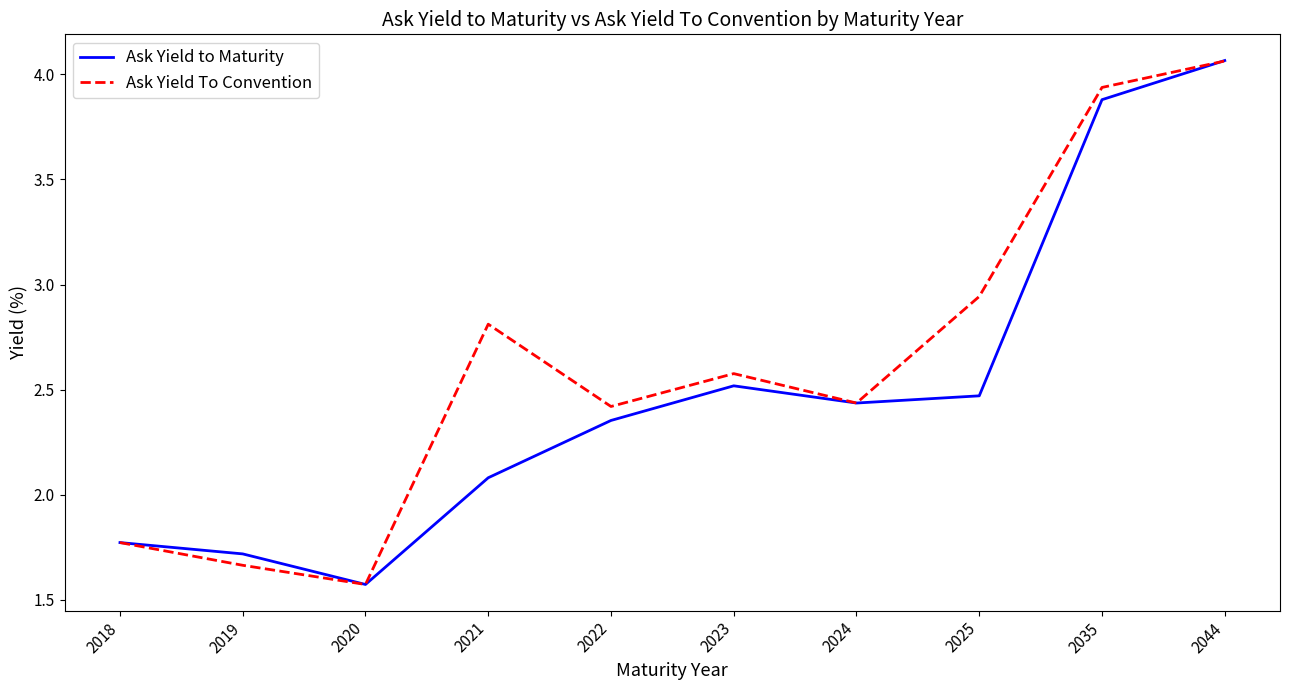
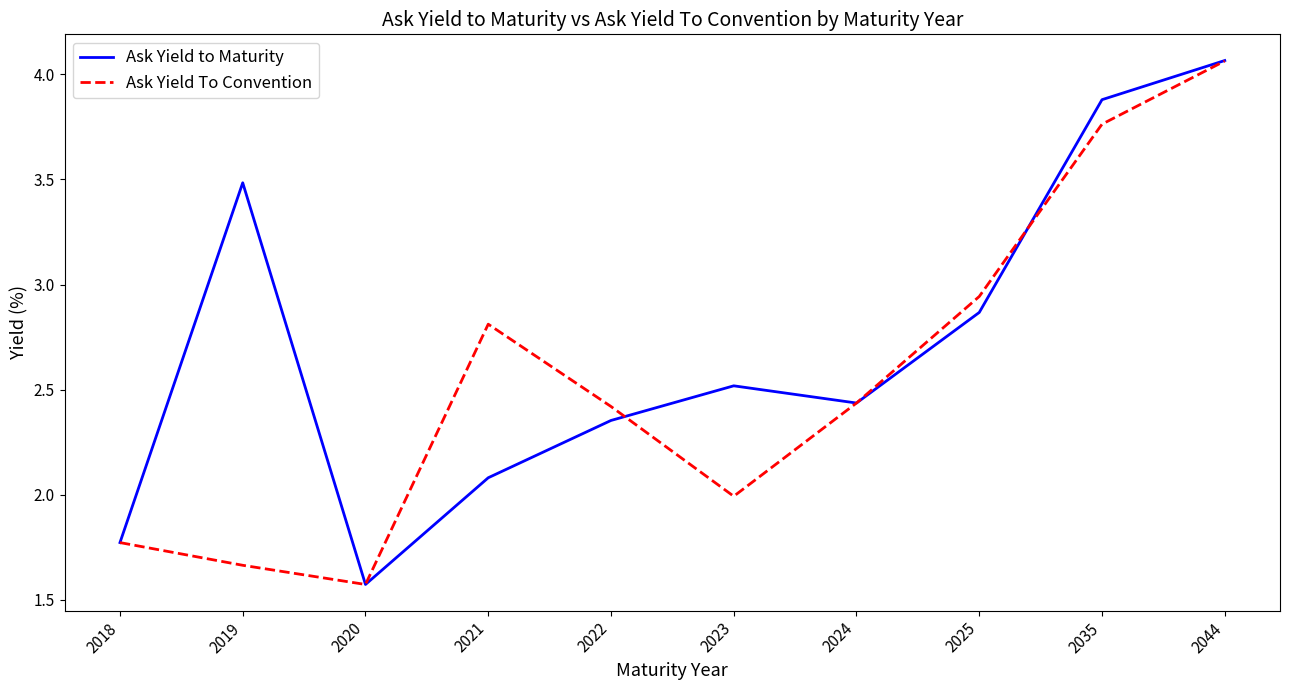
Ask Yield to Maturity, 2019: 1.72 -> 3.48
Ask Yield To Convention, 2023: 2.58 -> 1.99
Ask Yield to Maturity, 2025: 2.47 -> 2.87
Ask Yield To Convention, 2035: 3.94 -> 3.76
